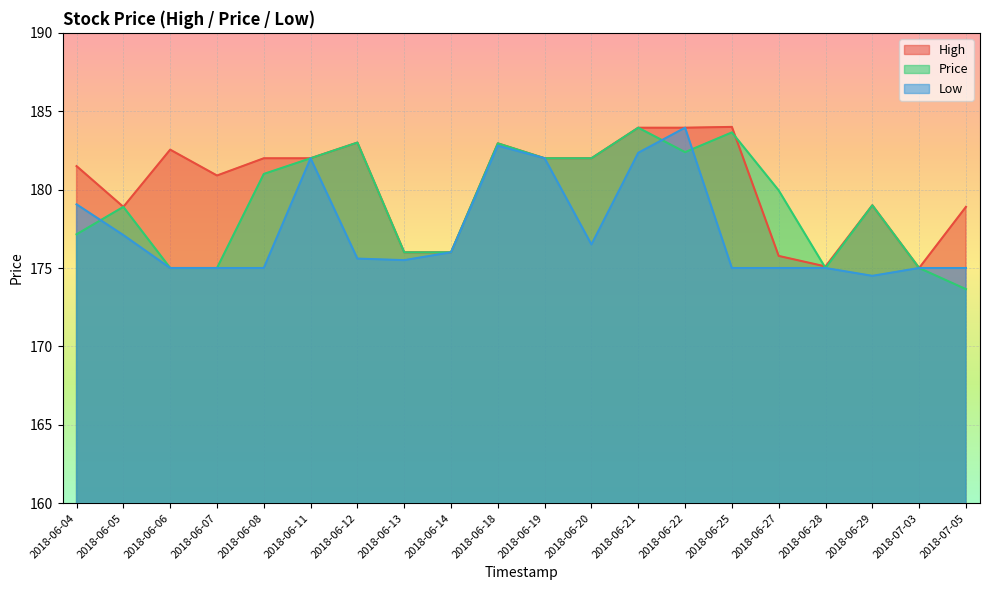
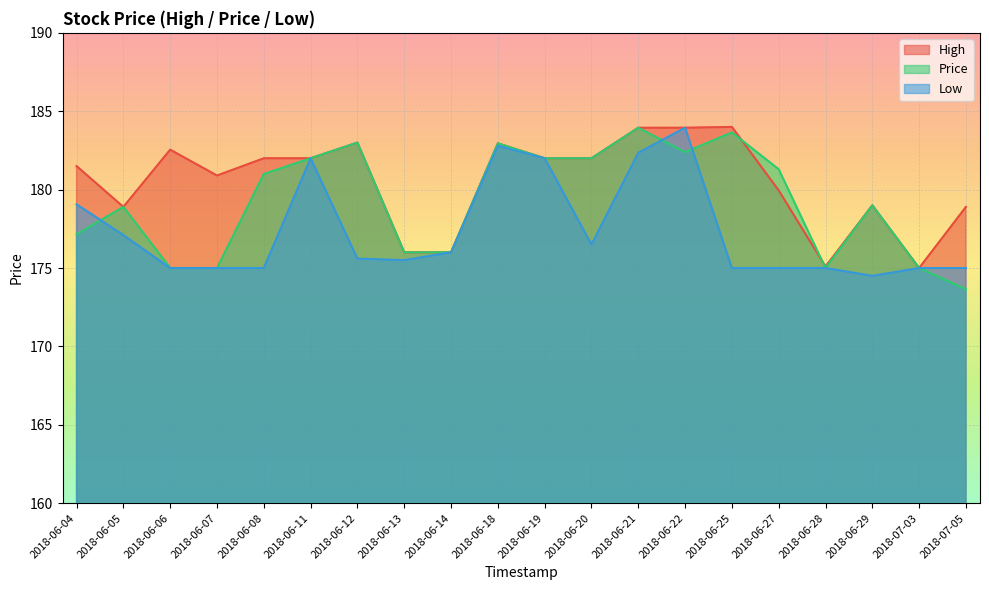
High, 2018-06-27: 175.8 -> 180.0
Price, 2018-06-27: 180.0 -> 181.3
